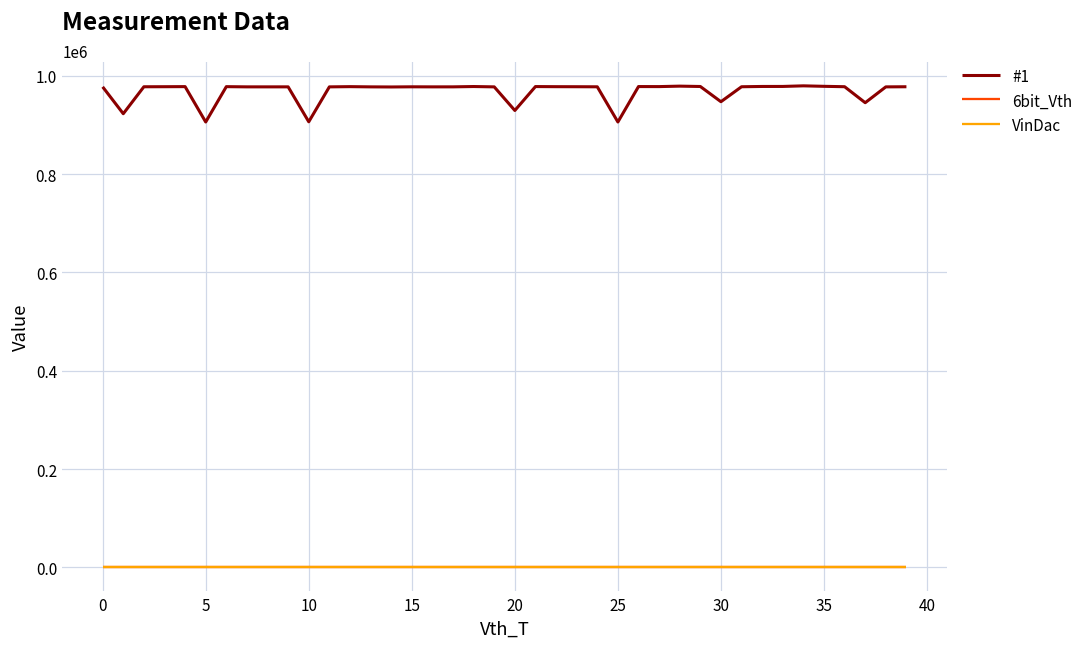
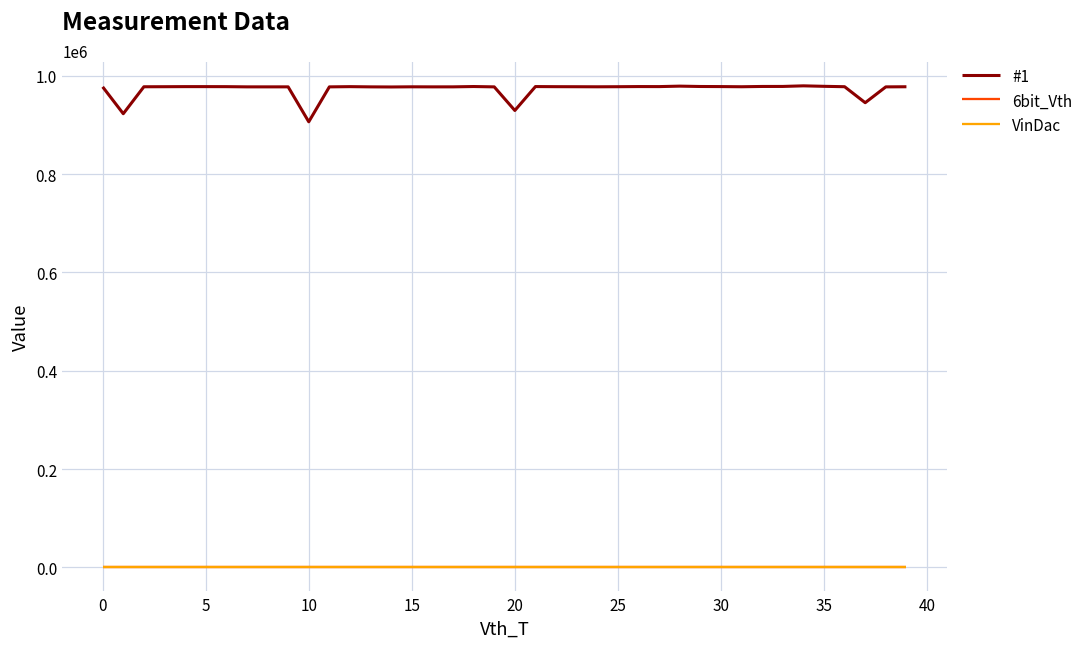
#1, 5: 910000 -> 980000
#1, 25: 910000 -> 980000
#1, 30: 950000 -> 980000
